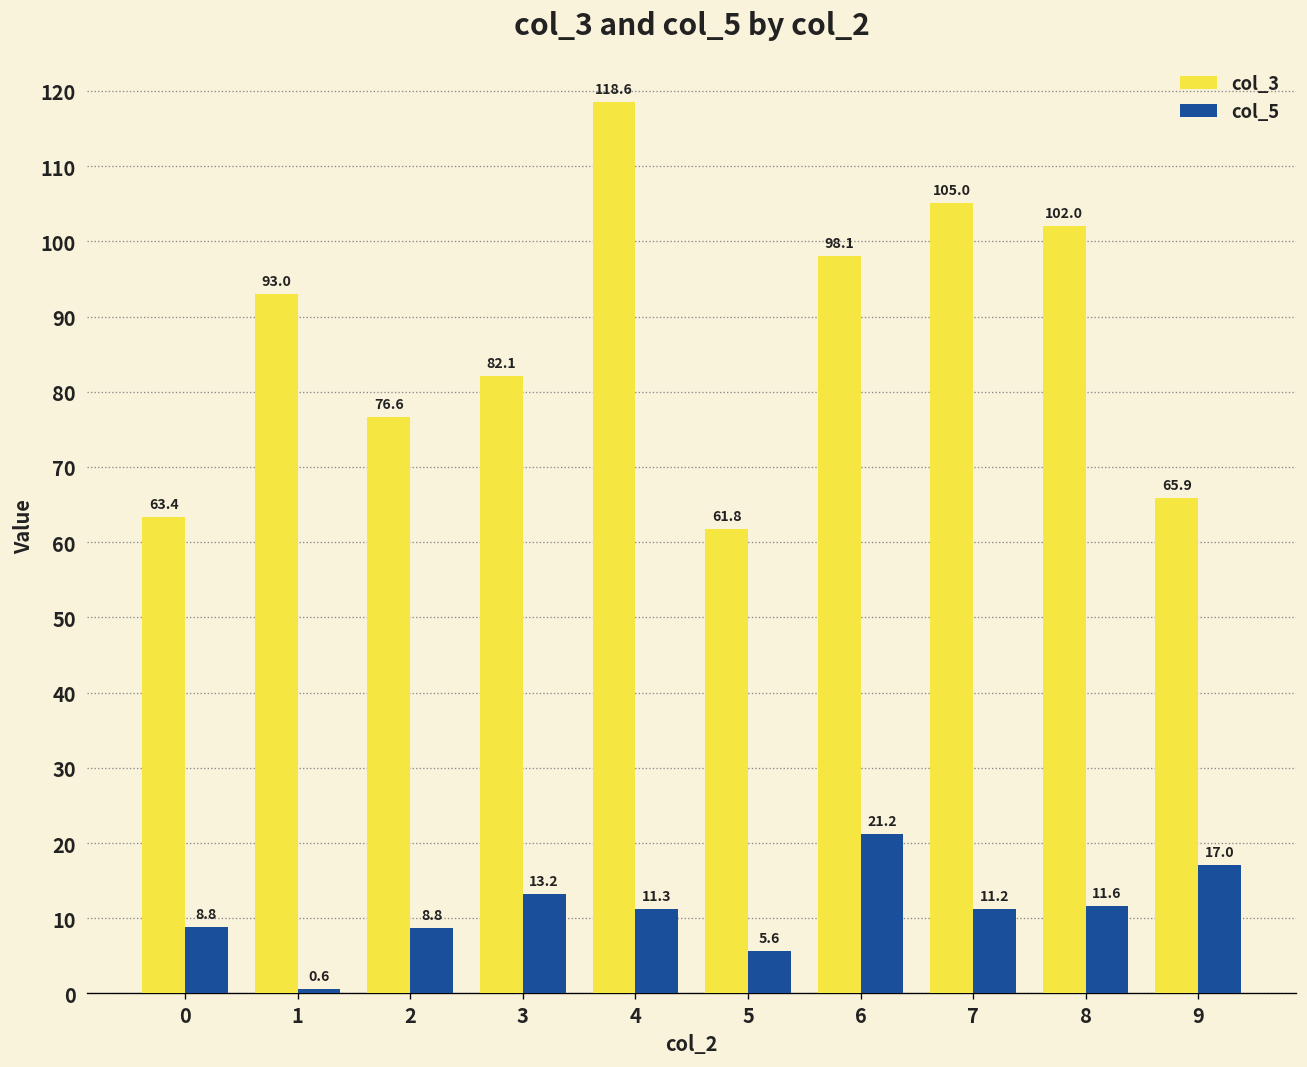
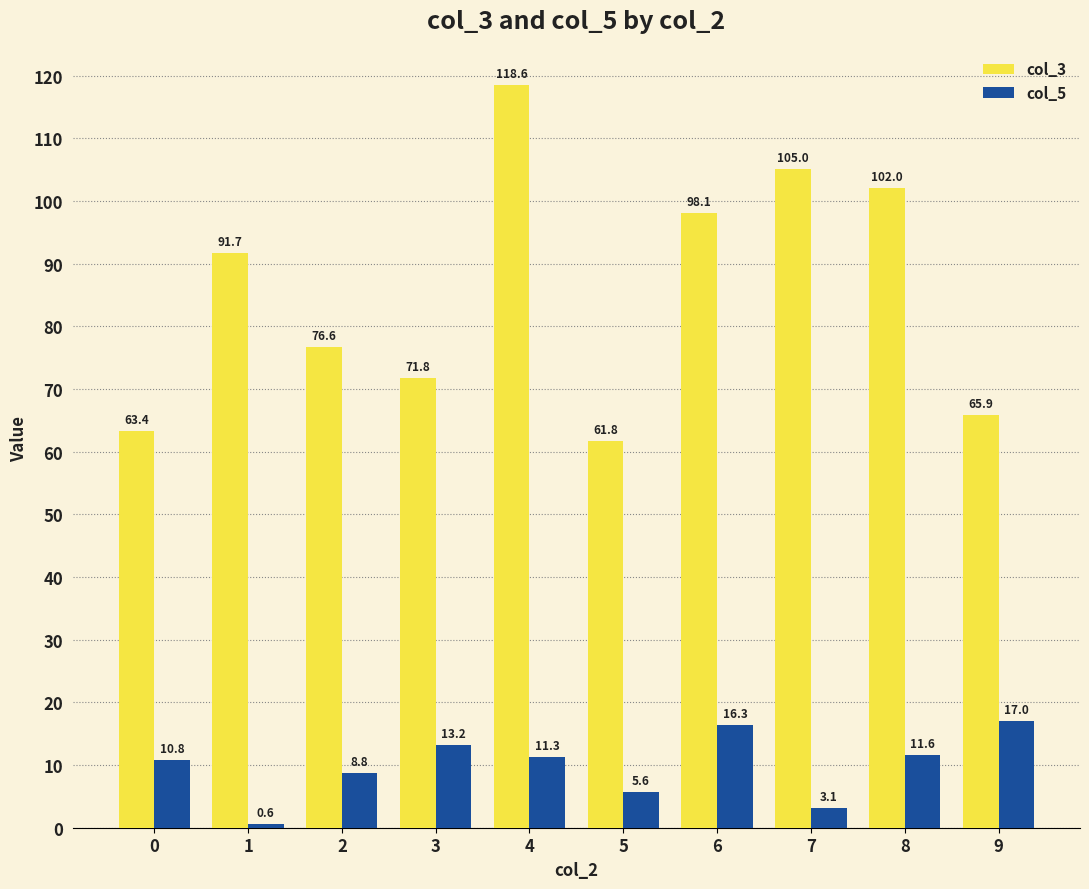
col_5, 0: 8.8 -> 10.8
col_3, 1: 93.0 -> 91.7
col_3, 3: 82.1 -> 71.8
col_5, 6: 21.2 -> 16.3
col_5, 7: 11.2 -> 3.1
